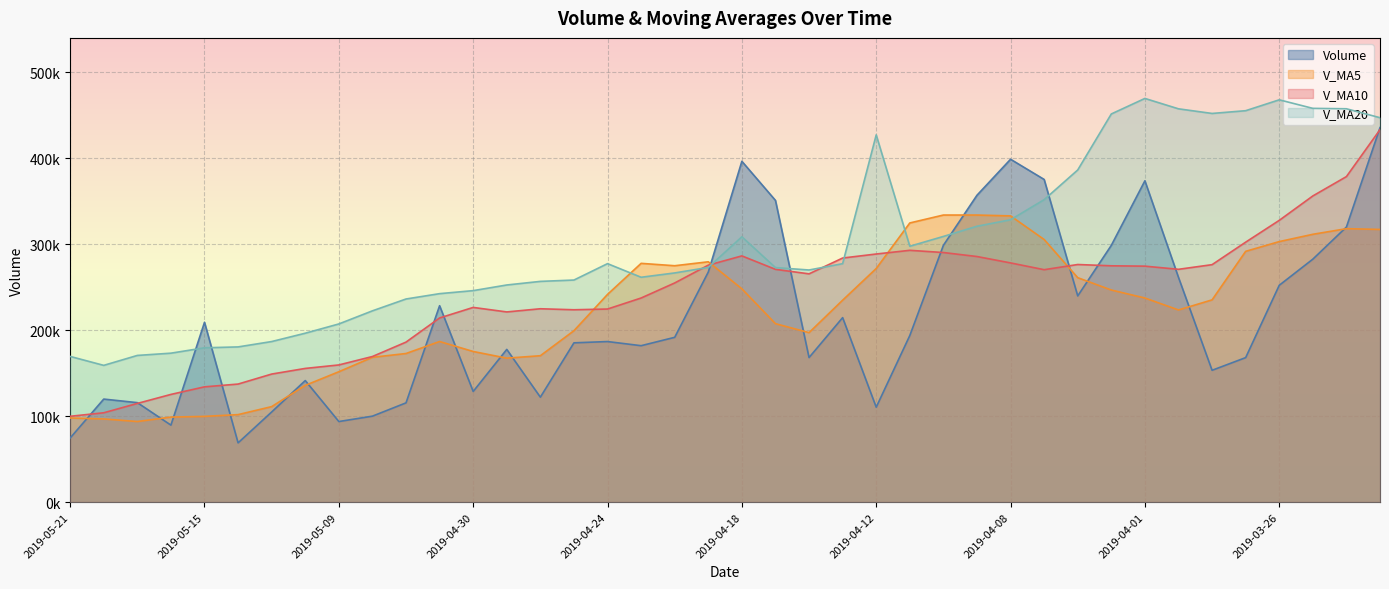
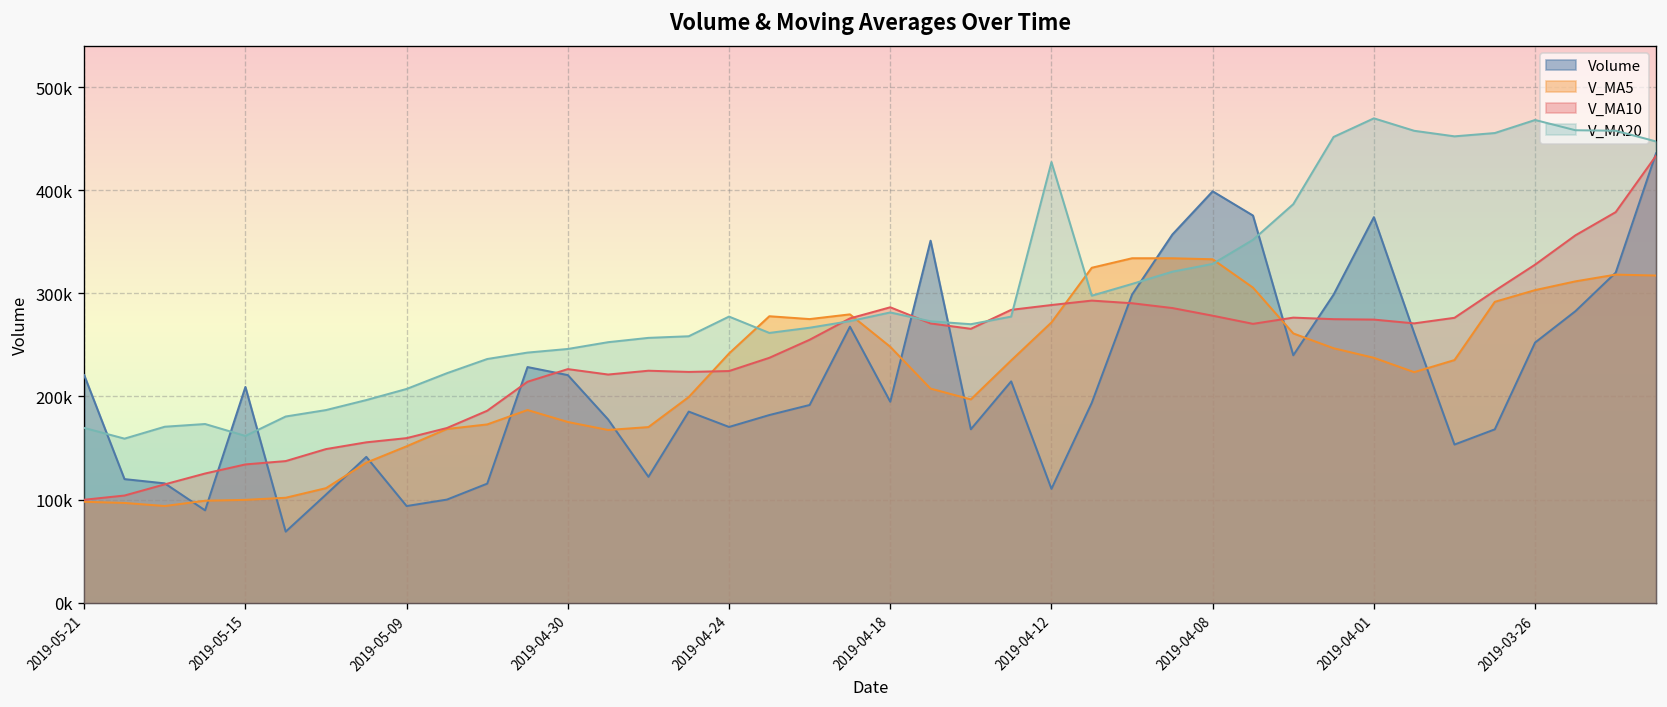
Volume, 2019-05-21: 70000 -> 220000
V_MA20, 2019-05-15: 180000 -> 160000
Volume, 2019-04-30: 130000 -> 220000
Volume, 2019-04-24: 190000 -> 170000
Volume, 2019-04-18: 400000 -> 190000
V_MA20, 2019-04-18: 310000 -> 280000
